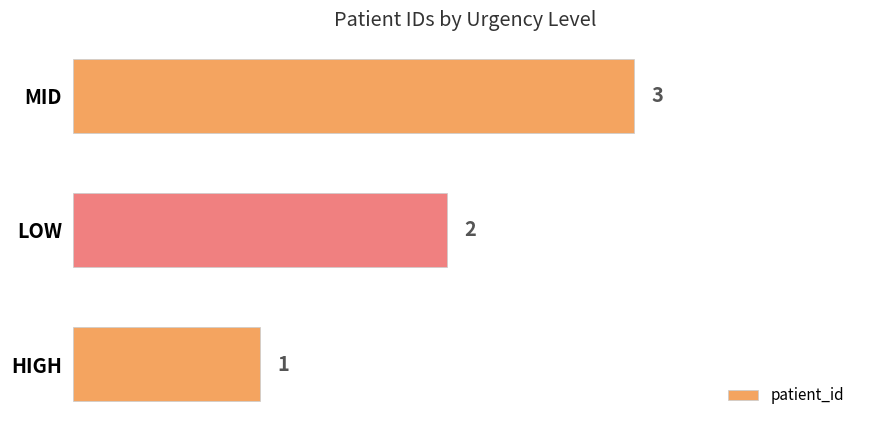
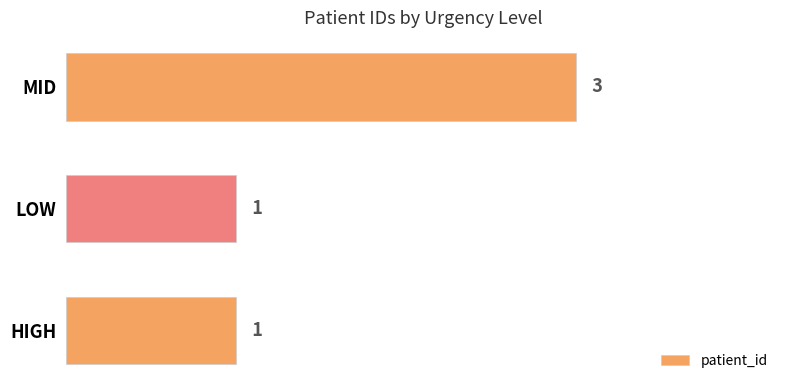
LOW: 2 -> 1
